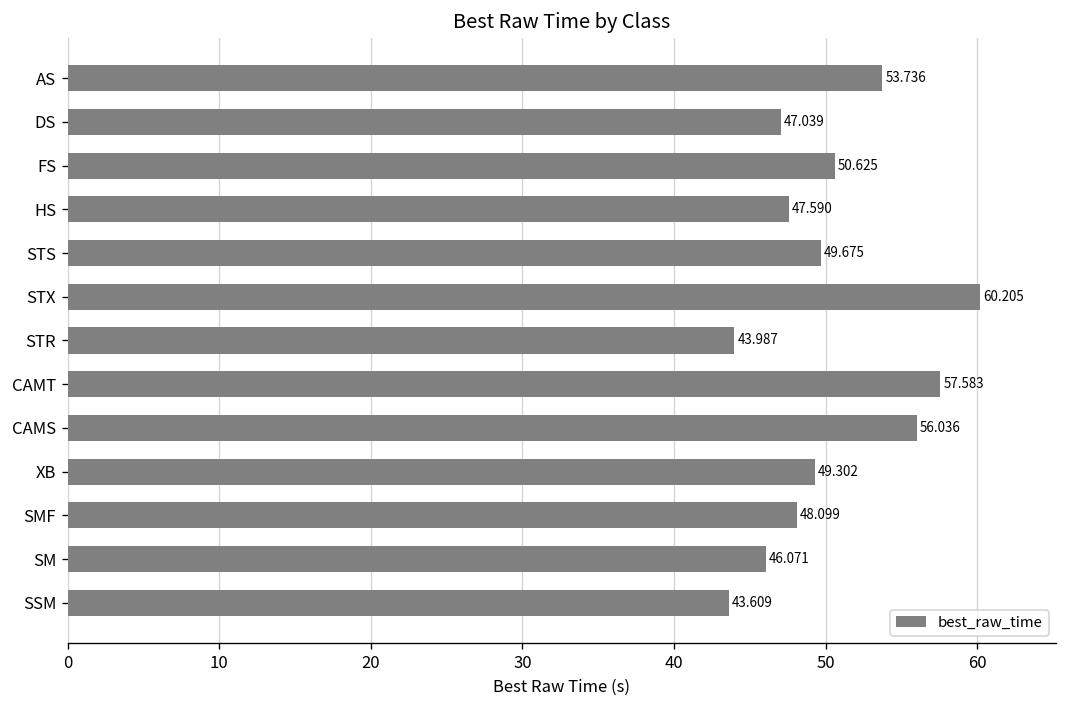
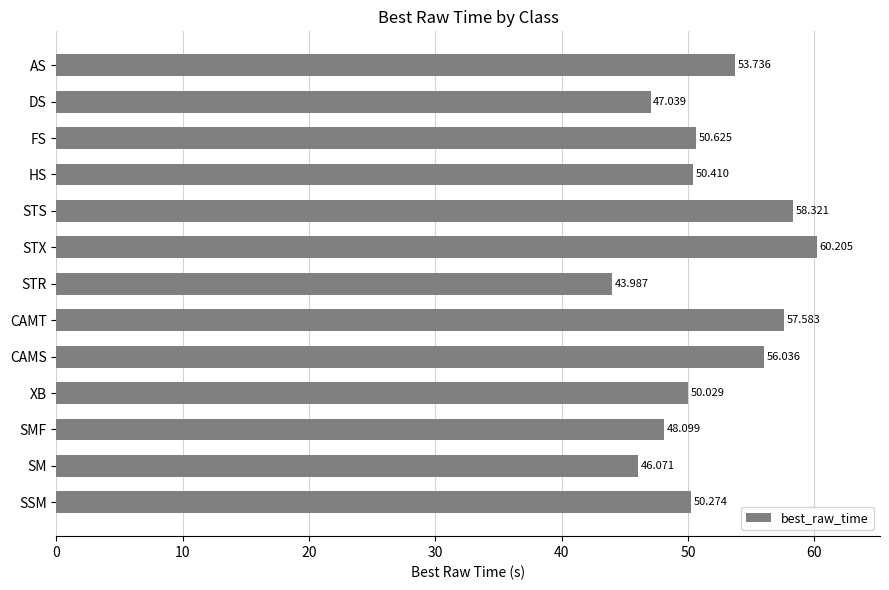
HS: 47.590 -> 50.410
STS: 49.675 -> 58.321
XB: 49.302 -> 50.029
SSM: 43.609 -> 50.274
